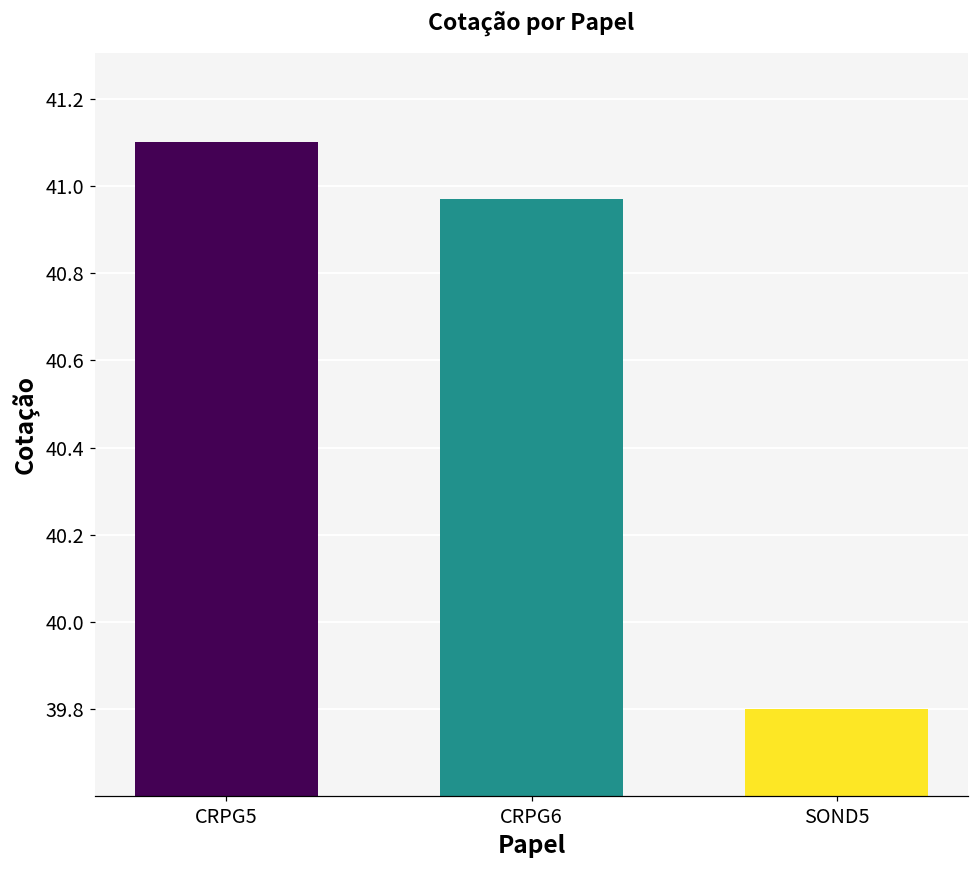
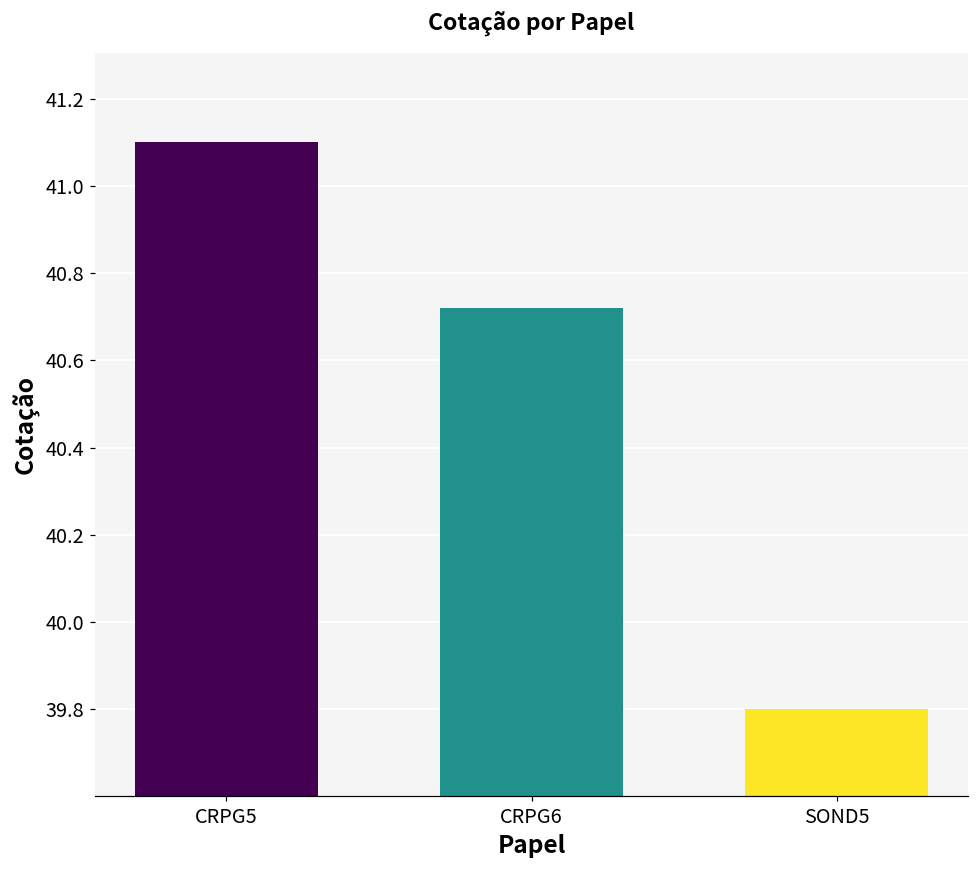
CRPG6: 40.97 -> 40.72
